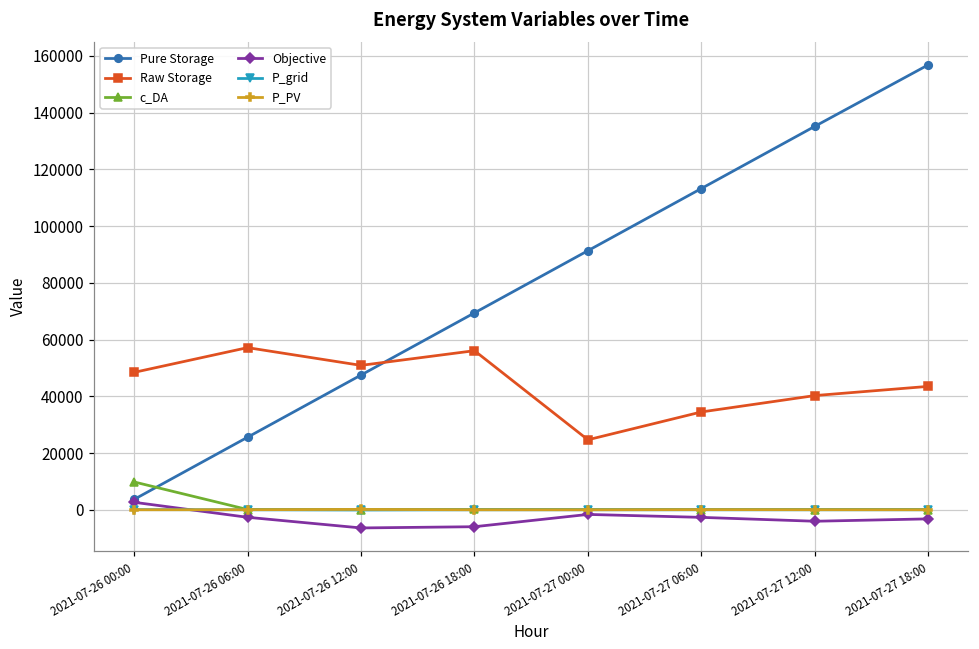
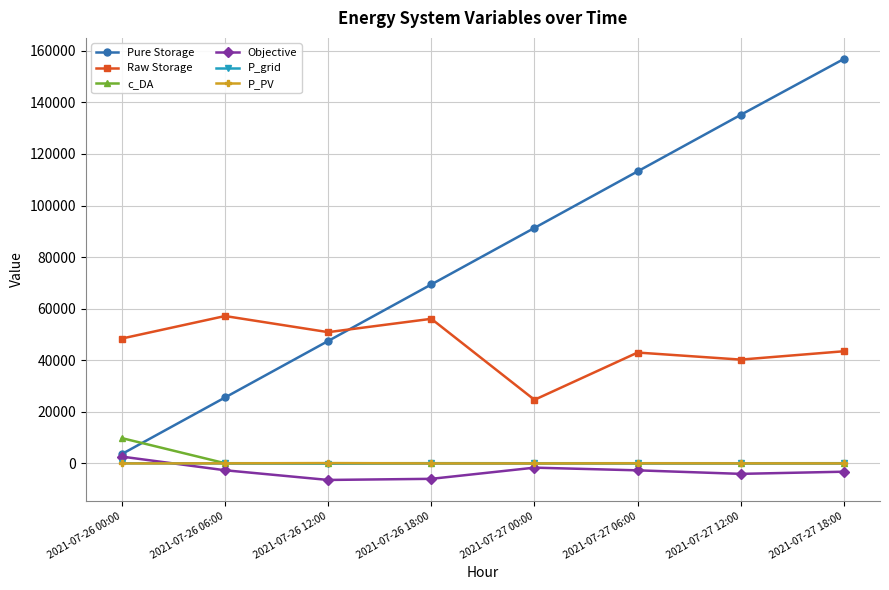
Raw Storage, 2021-07-27 06:00: 34000 -> 43000
